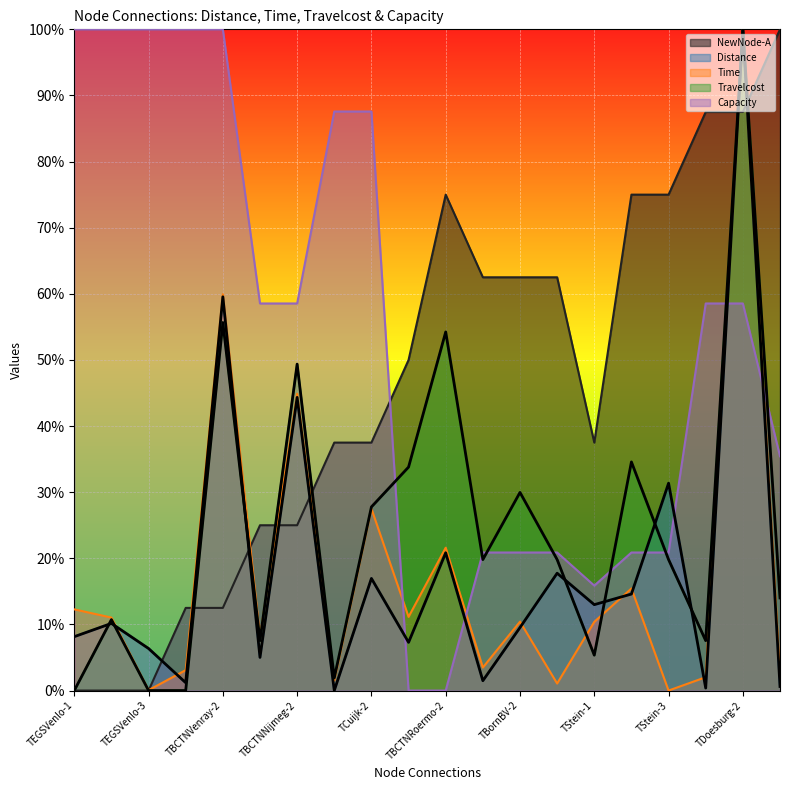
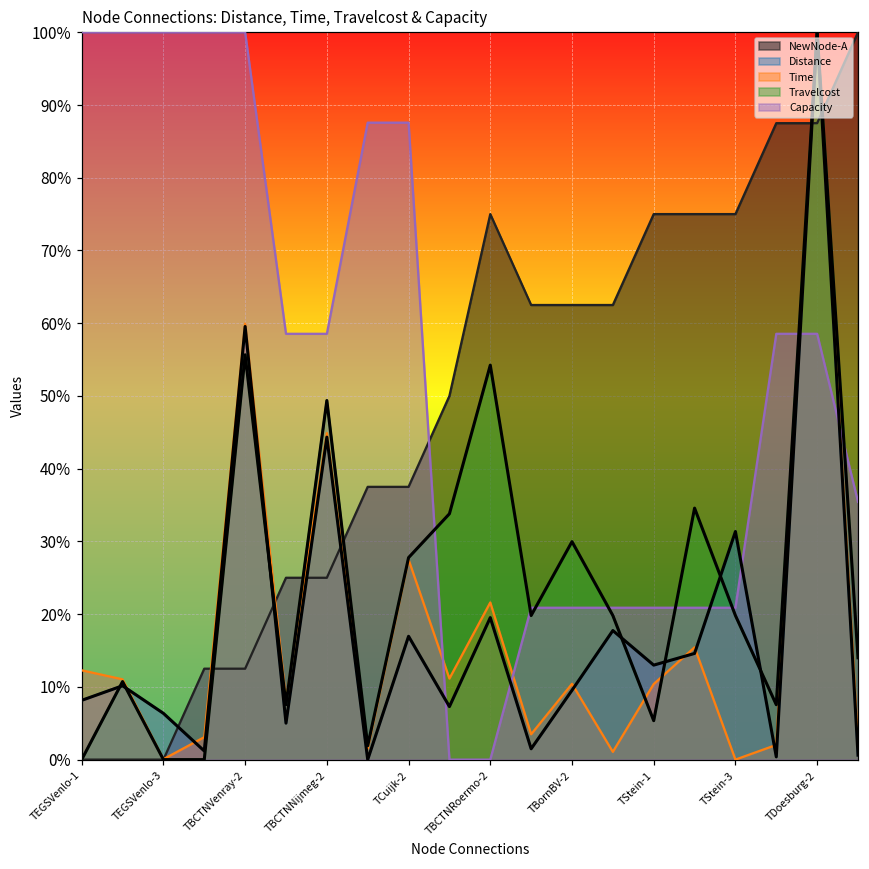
Distance, TBCTNRoermo-2: 21% -> 20%
NewNode-A, TStein-1: 38% -> 75%
Capacity, TStein-1: 16% -> 21%
